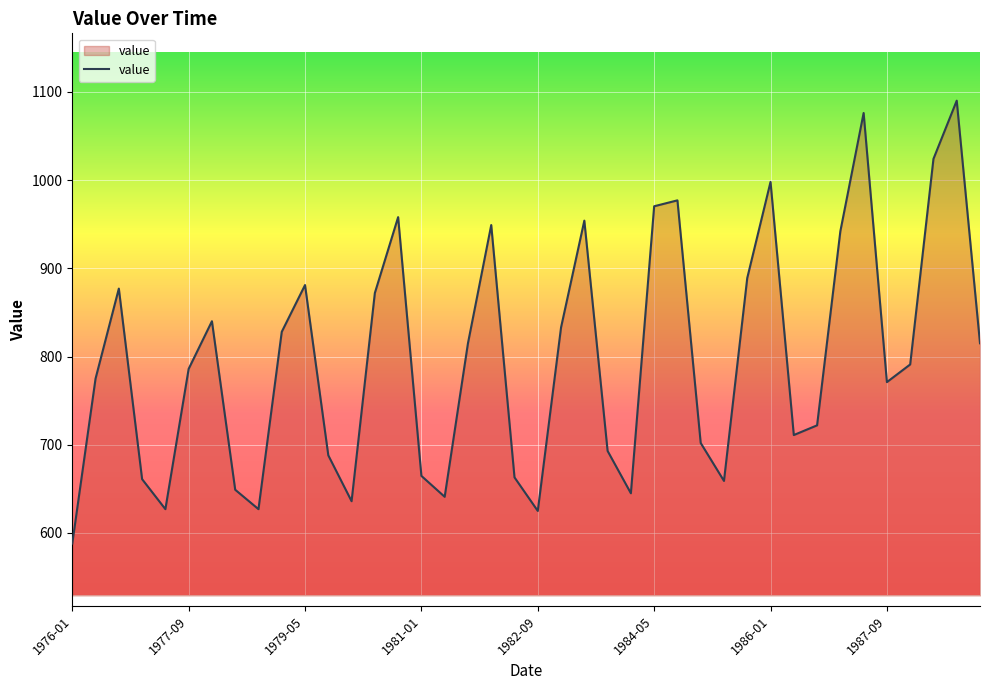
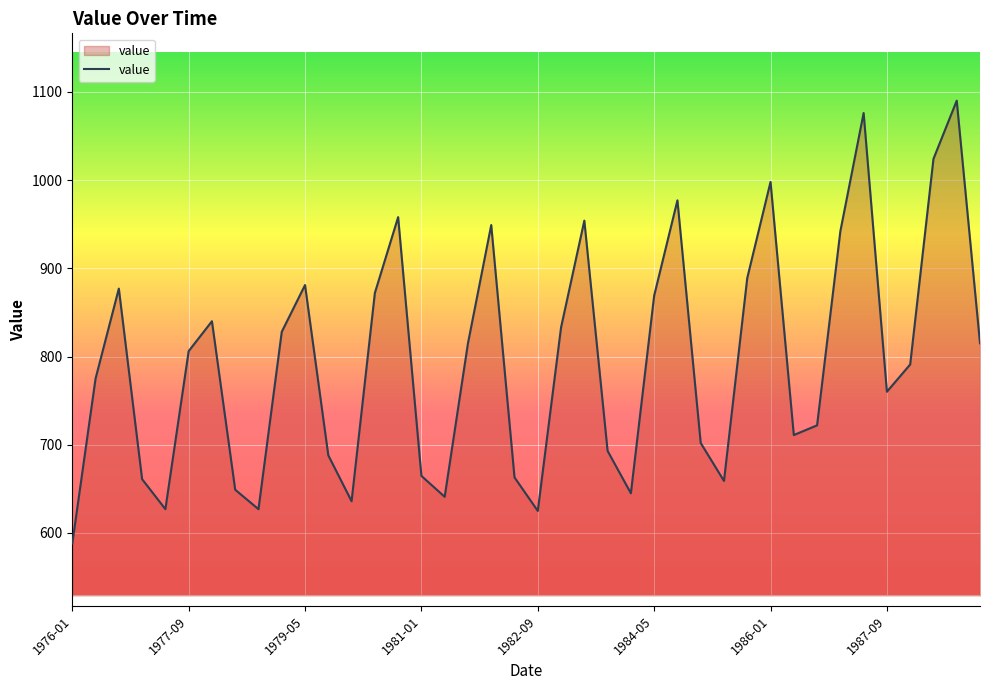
1977-09: 790 -> 810
1984-05: 970 -> 870
1987-09: 770 -> 760
